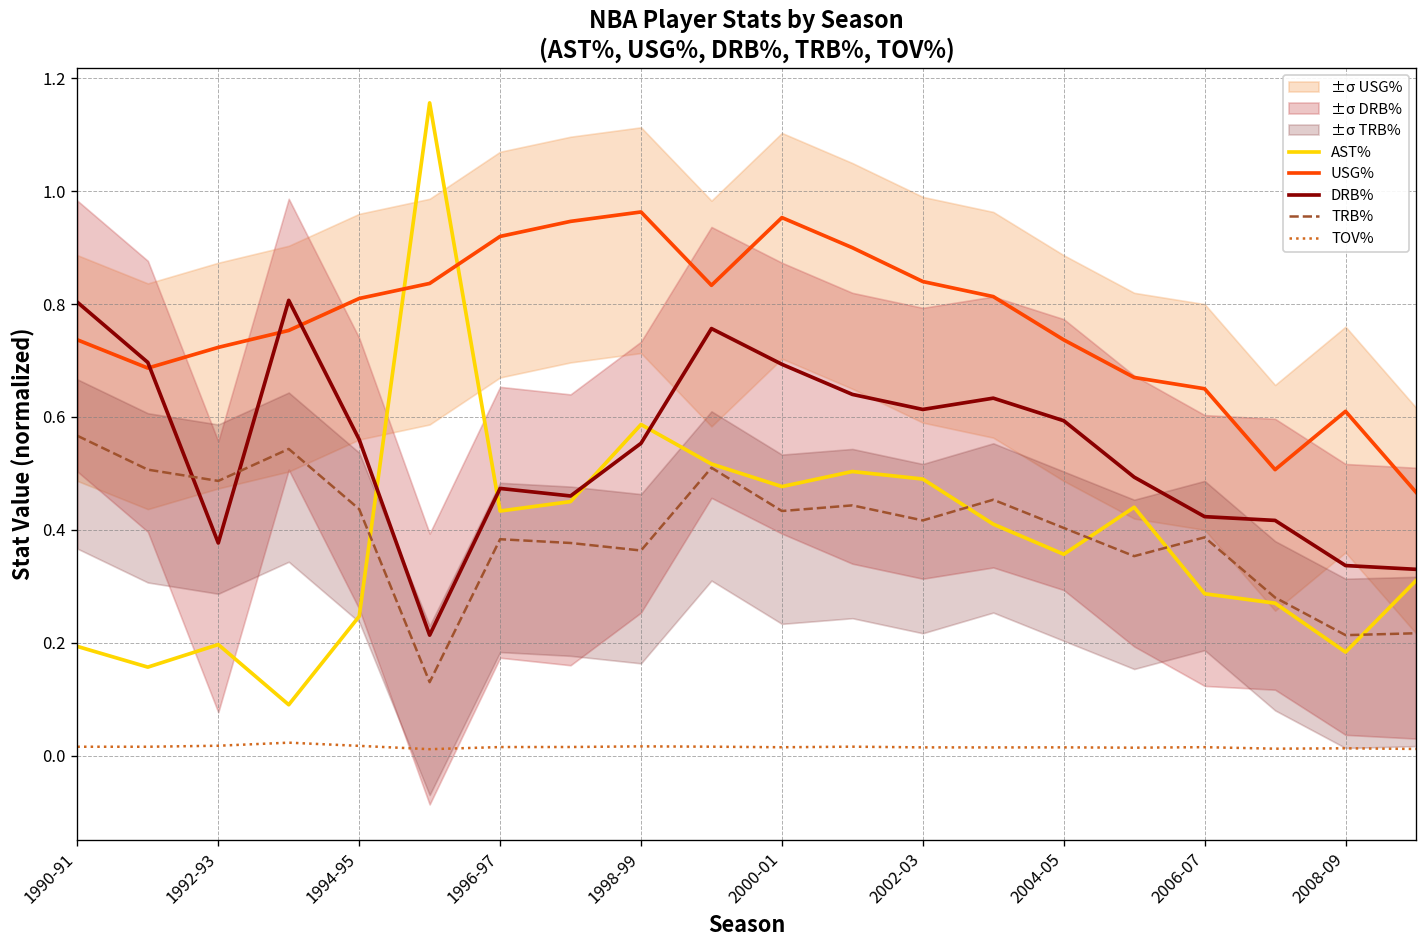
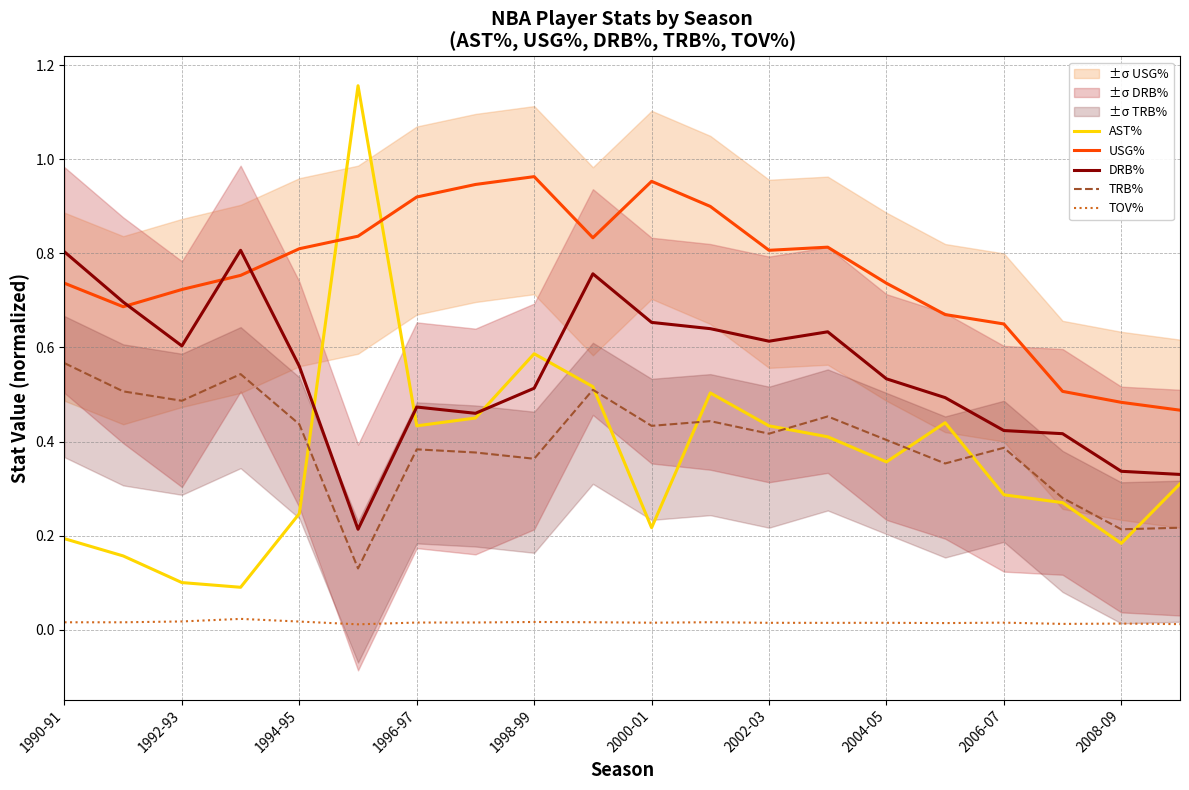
AST%, 1992-93: 0.20 -> 0.10
DRB%, 1992-93: 0.38 -> 0.60
DRB%, 1998-99: 0.55 -> 0.51
AST%, 2000-01: 0.48 -> 0.22
DRB%, 2000-01: 0.69 -> 0.65
AST%, 2002-03: 0.49 -> 0.43
USG%, 2002-03: 0.84 -> 0.81
DRB%, 2004-05: 0.59 -> 0.53
USG%, 2008-09: 0.61 -> 0.48
